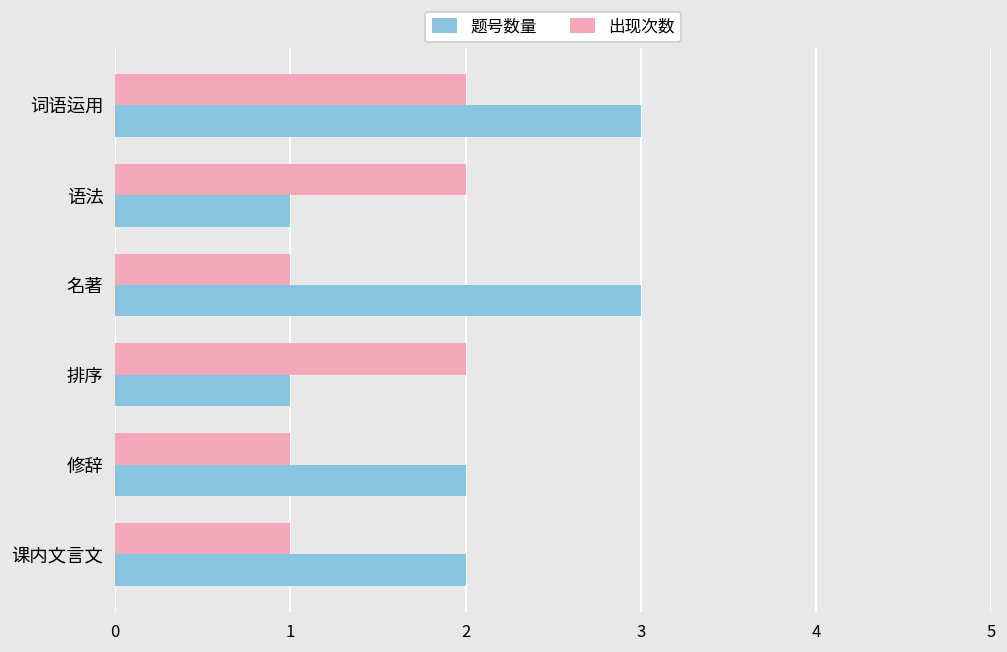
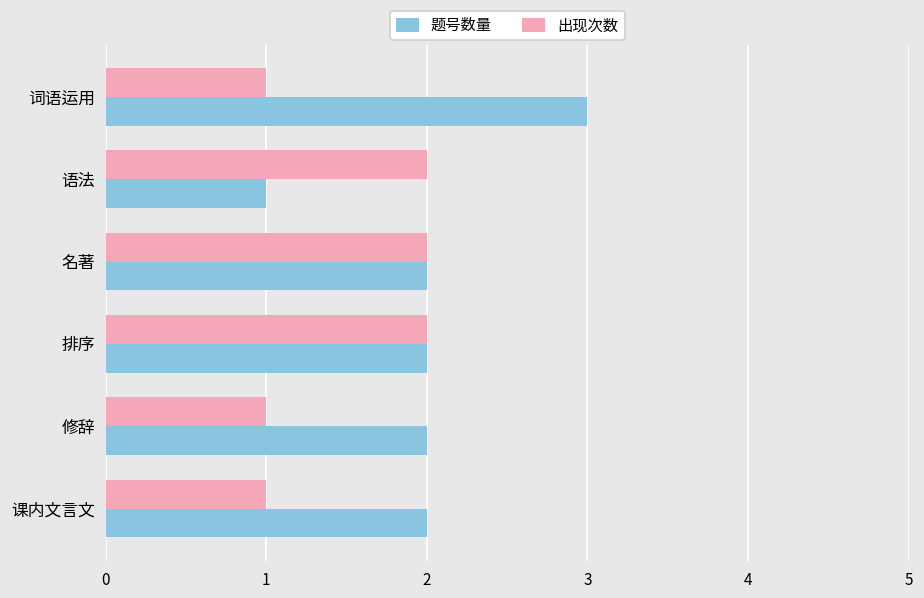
出现次数, 词语运用: 2 -> 1
出现次数, 名著: 1 -> 2
题号数量, 名著: 3 -> 2
题号数量, 排序: 1 -> 2
